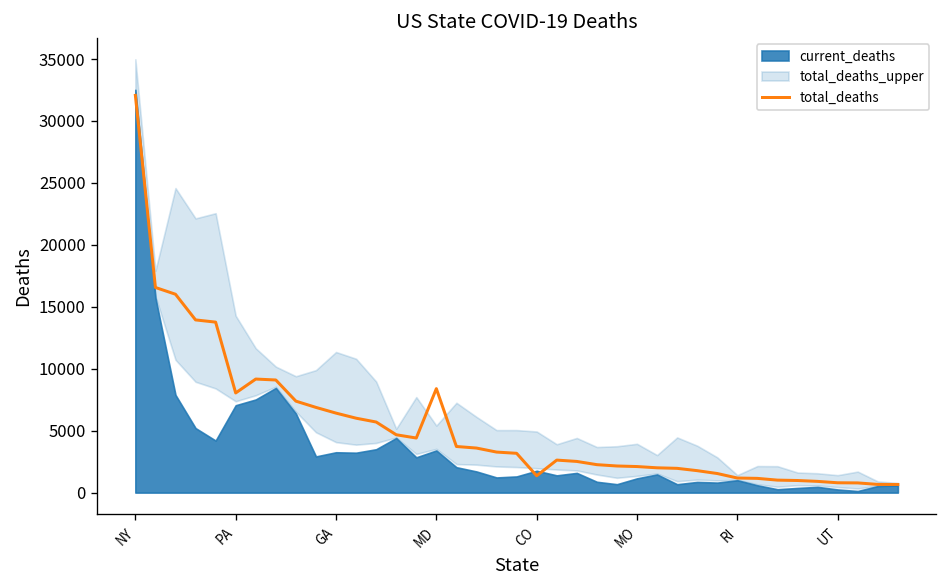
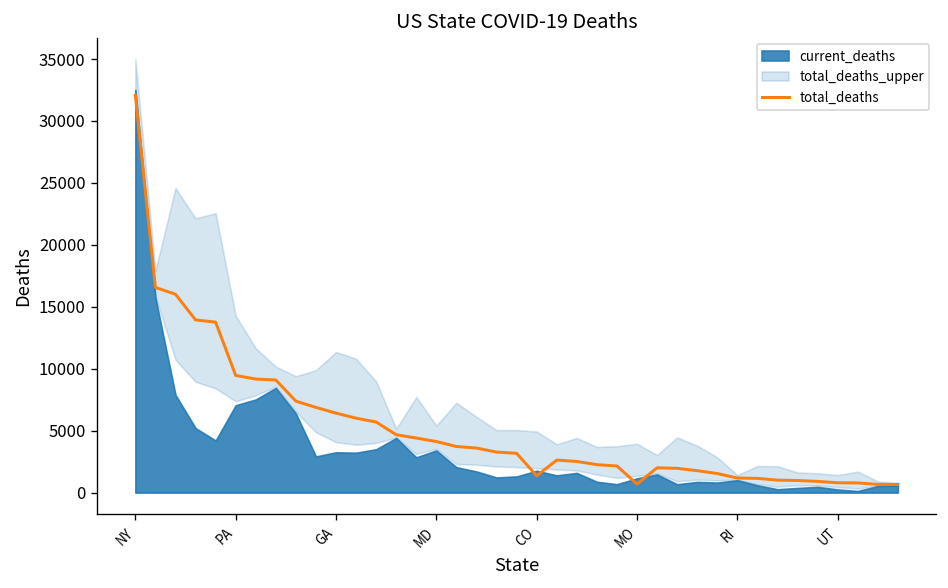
total_deaths, PA: 8000 -> 9500
total_deaths, MD: 8400 -> 4100
total_deaths, MO: 2100 -> 700
